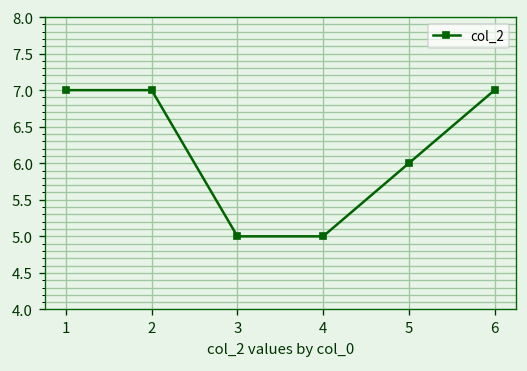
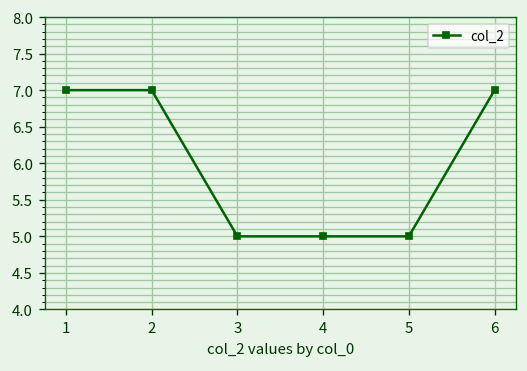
5: 6 -> 5
